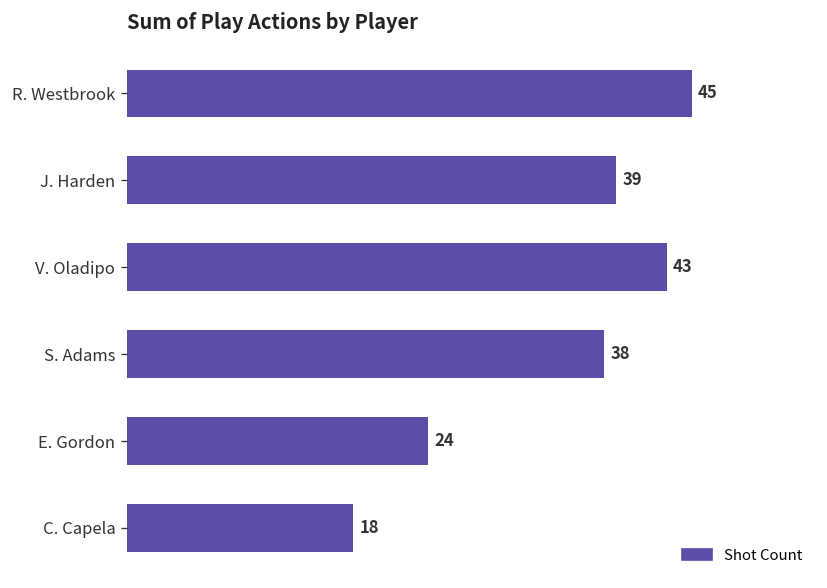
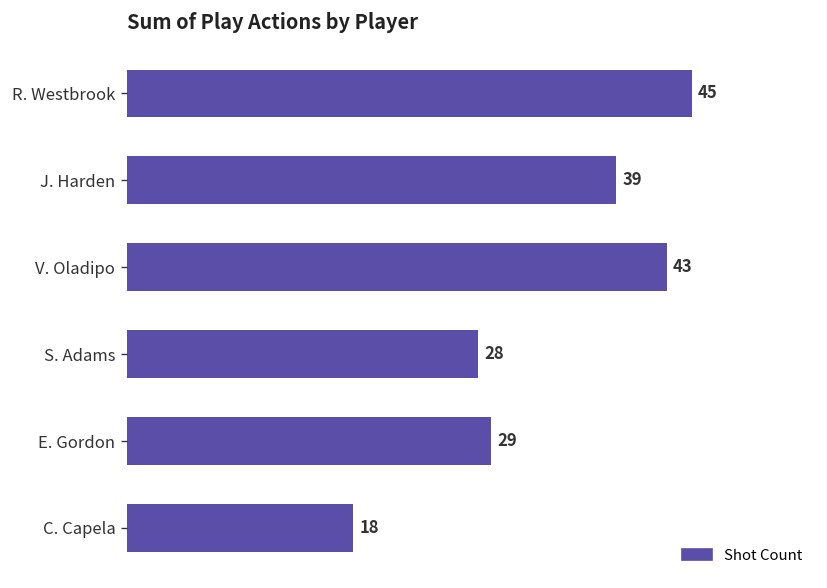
S. Adams: 38 -> 28
E. Gordon: 24 -> 29
